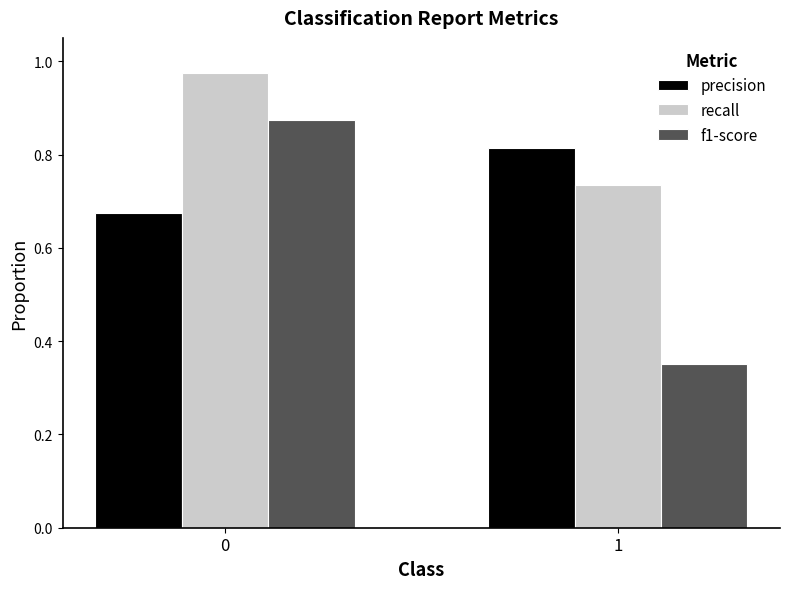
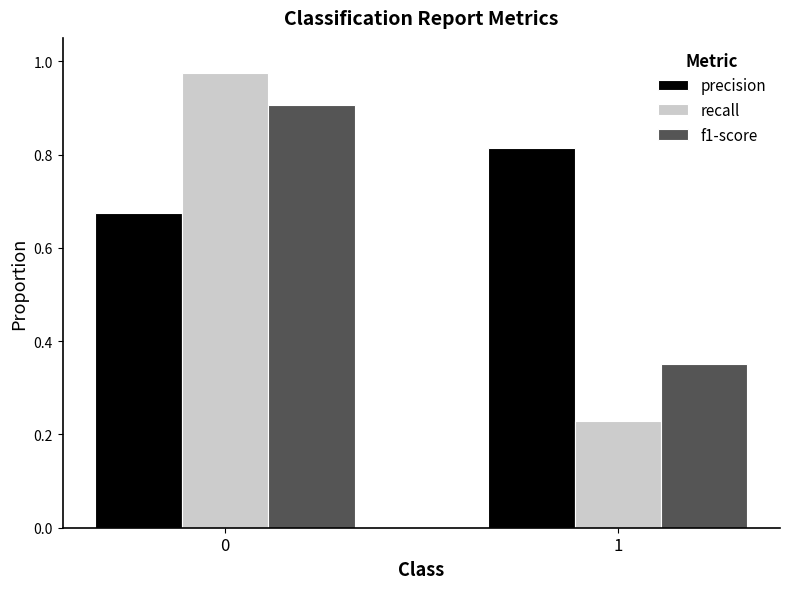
f1-score, 0: 0.87 -> 0.91
recall, 1: 0.73 -> 0.23
